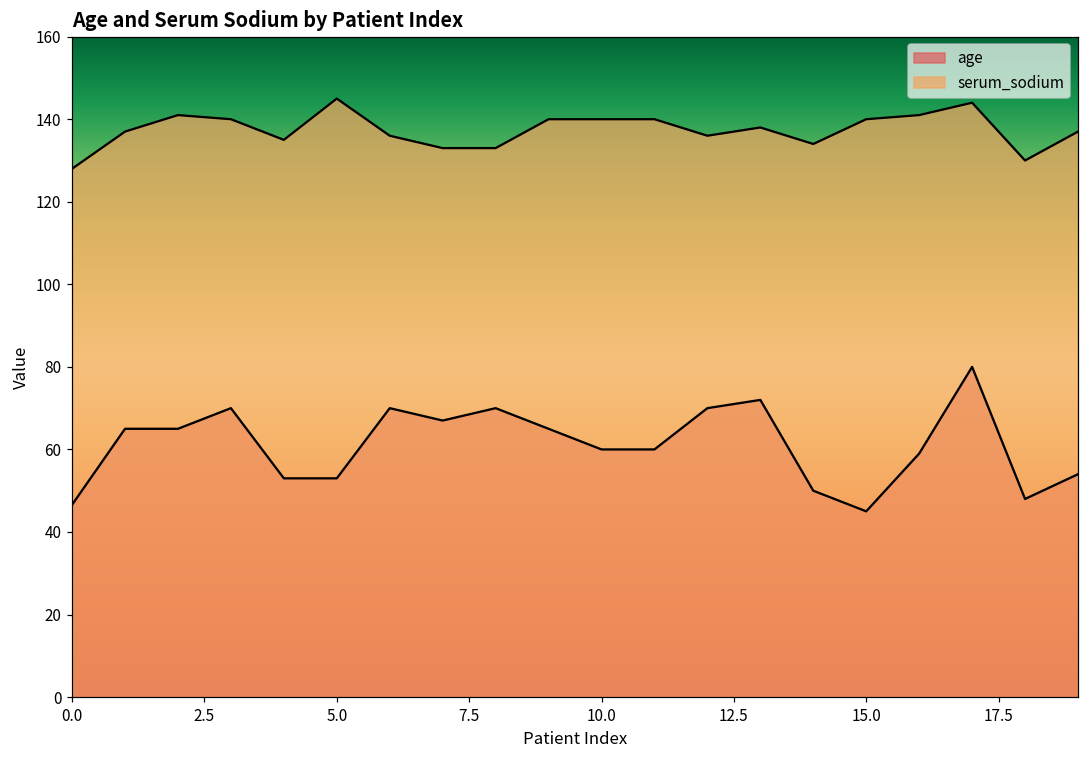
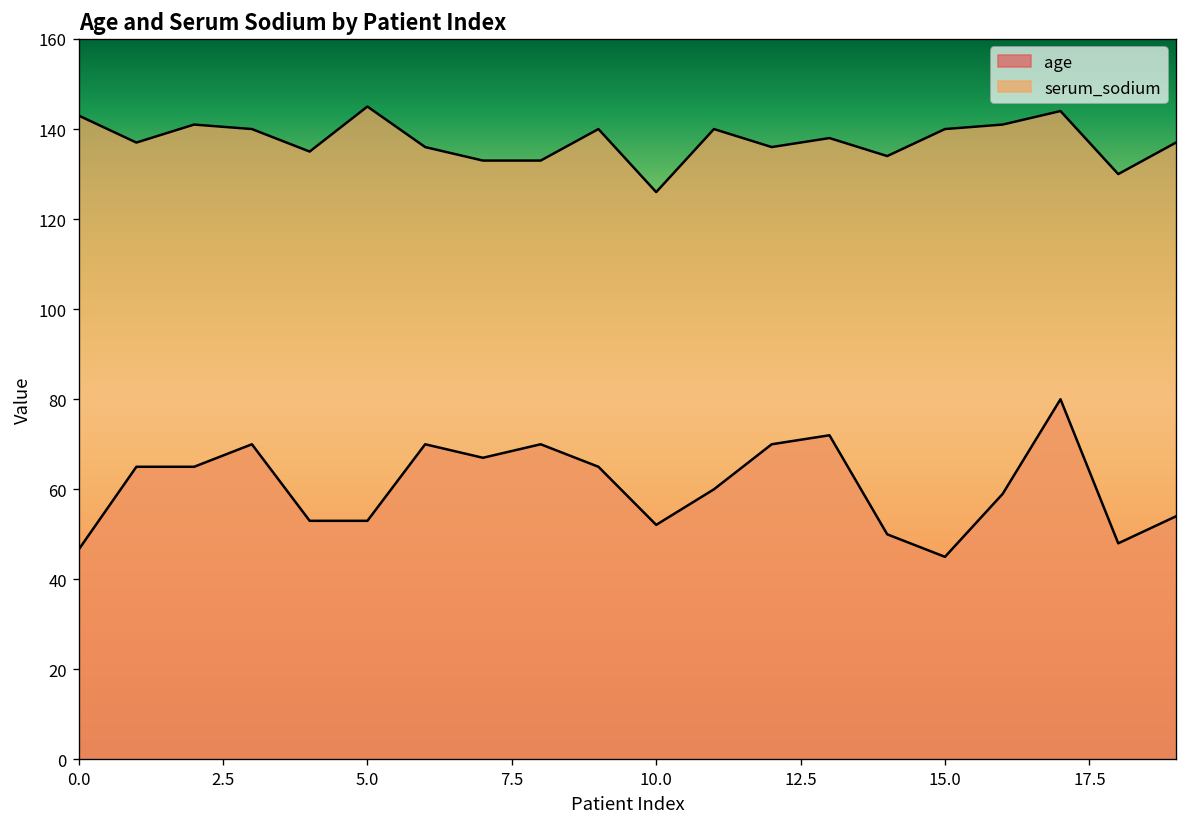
serum_sodium, 0.0: 128 -> 143
age, 10.0: 60 -> 52
serum_sodium, 10.0: 140 -> 126
